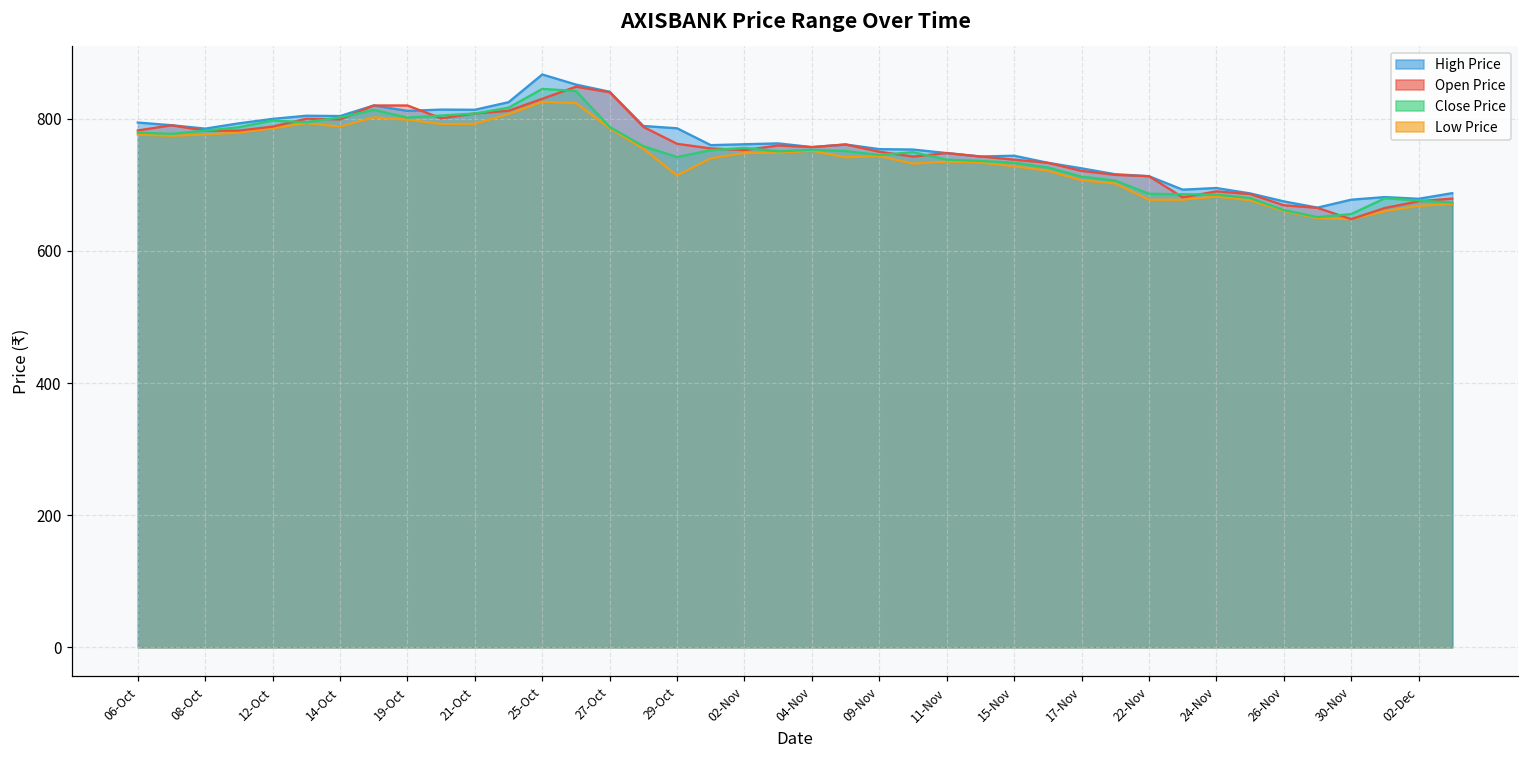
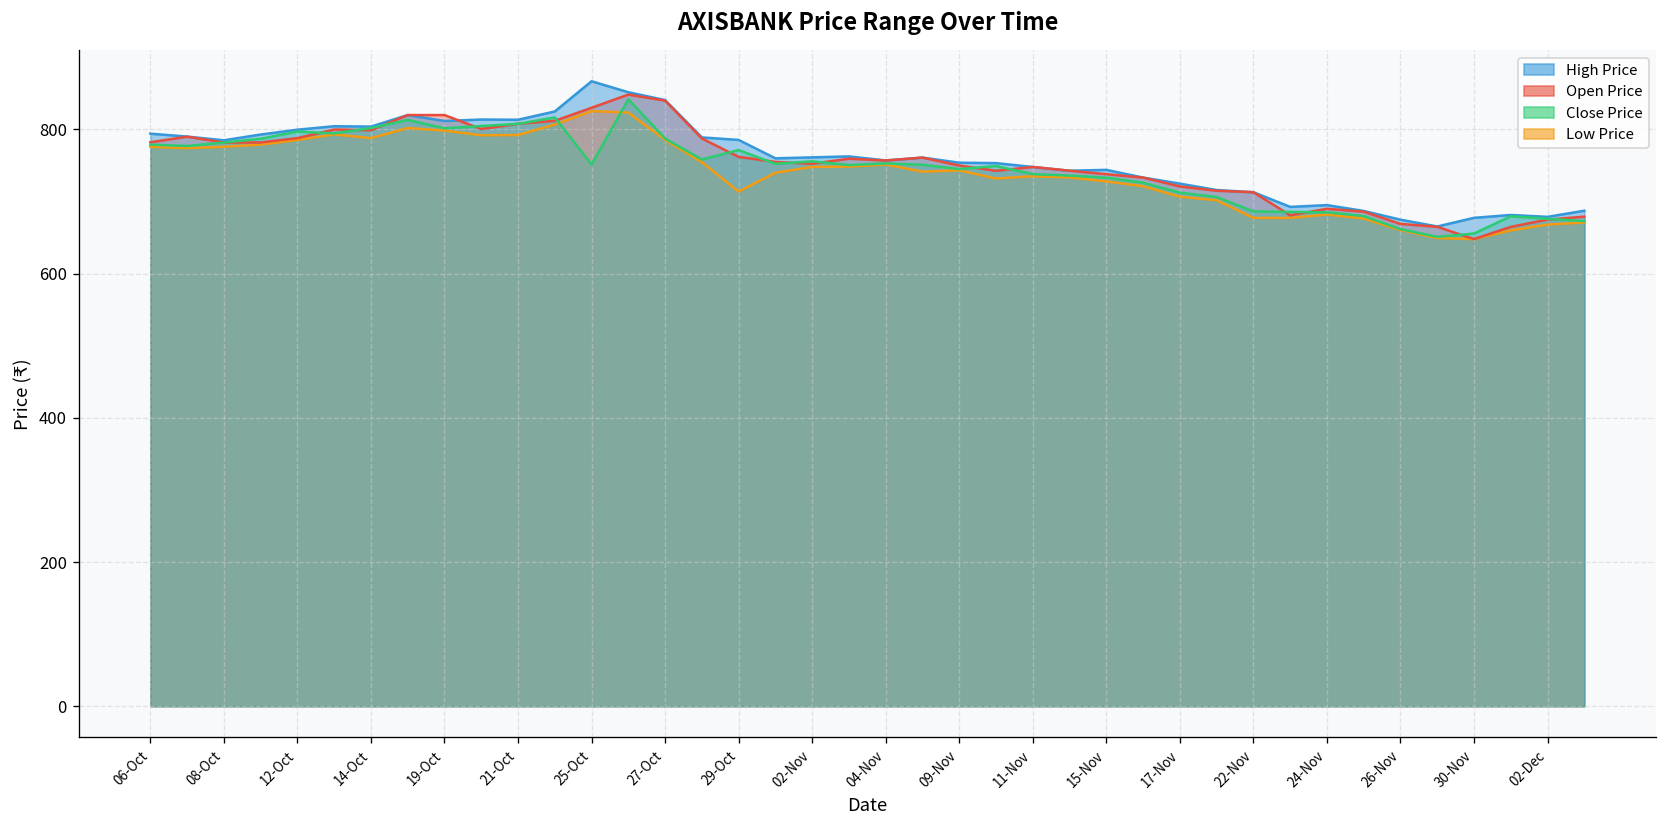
Close Price, 25-Oct: 850 -> 750
Close Price, 29-Oct: 740 -> 770
